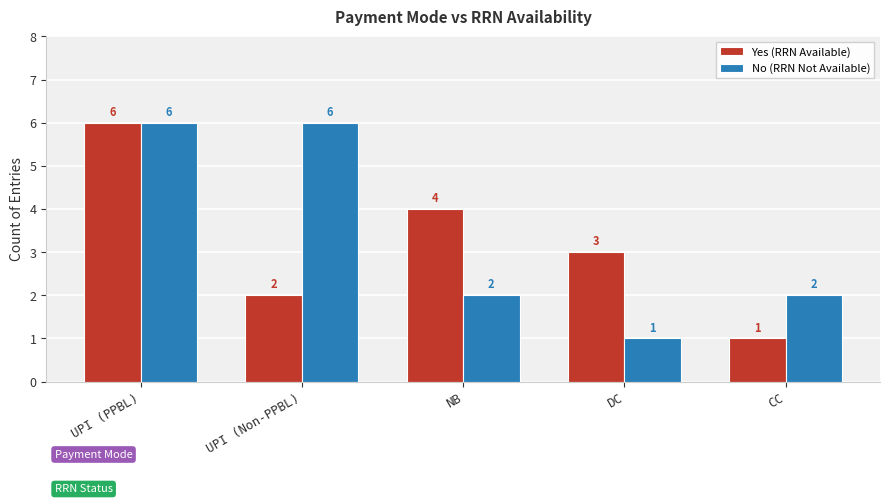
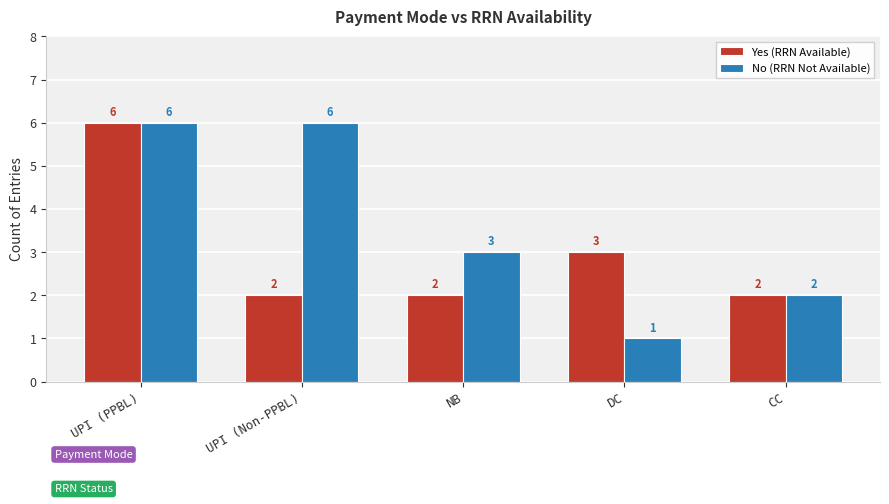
Yes (RRN Available), NB: 4 -> 2
No (RRN Not Available), NB: 2 -> 3
Yes (RRN Available), CC: 1 -> 2
